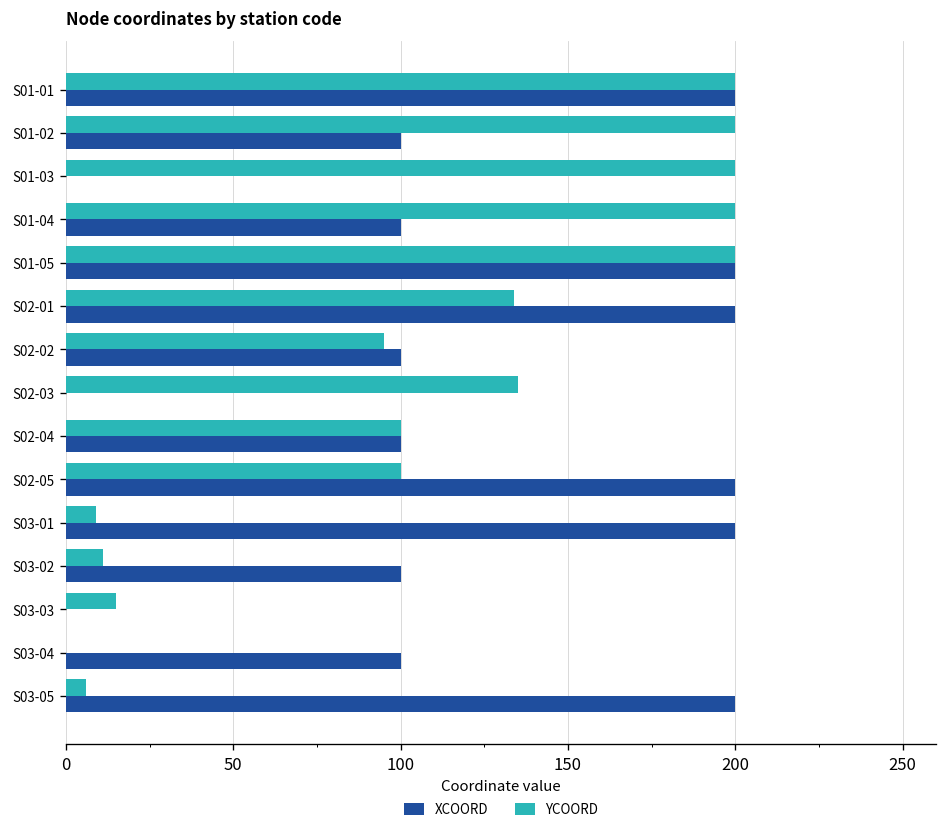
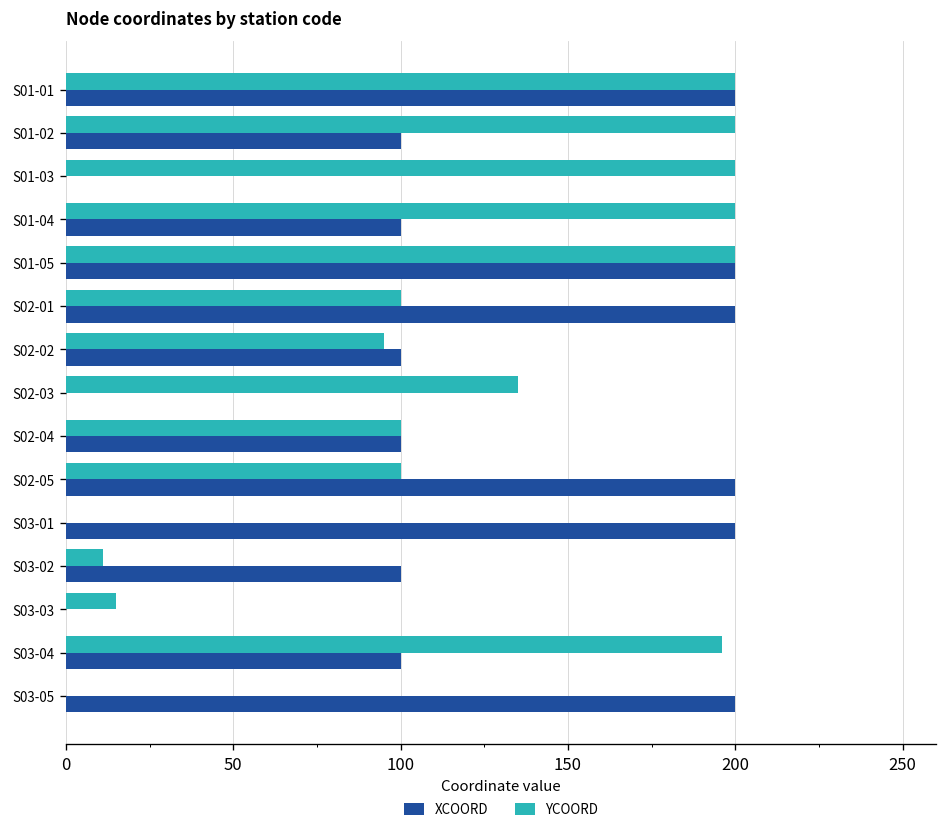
YCOORD, S02-01: 134 -> 100
YCOORD, S03-01: 9 -> 0
YCOORD, S03-04: 0 -> 196
YCOORD, S03-05: 6 -> 0
